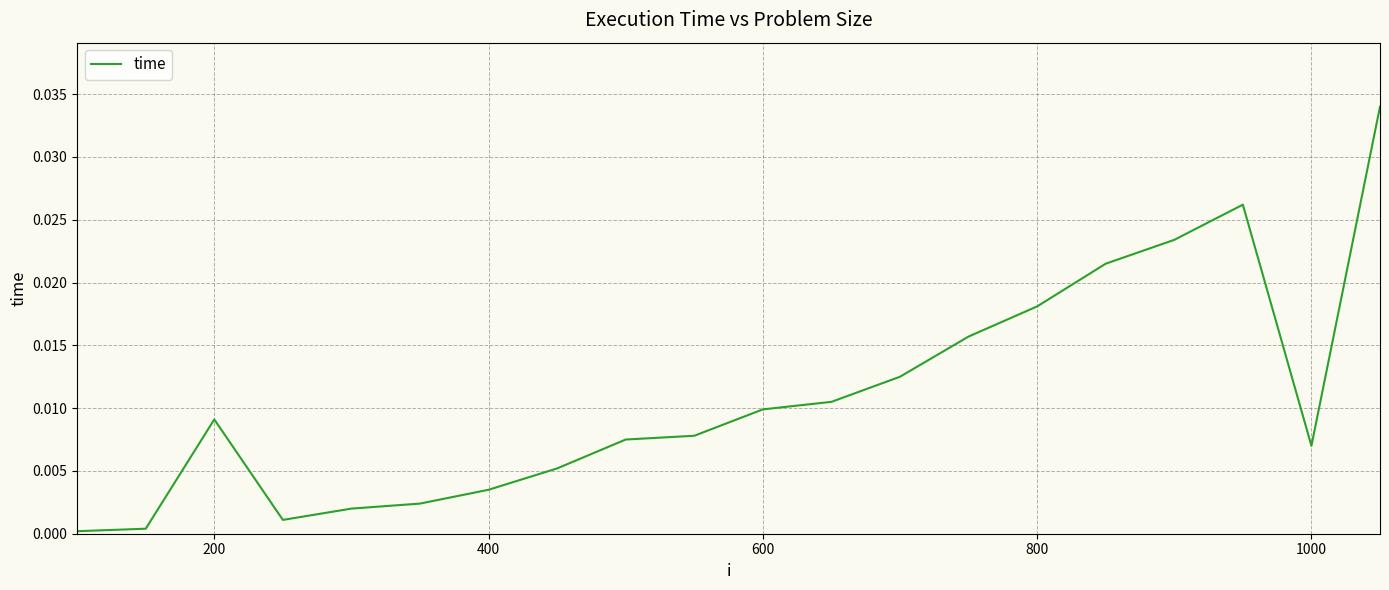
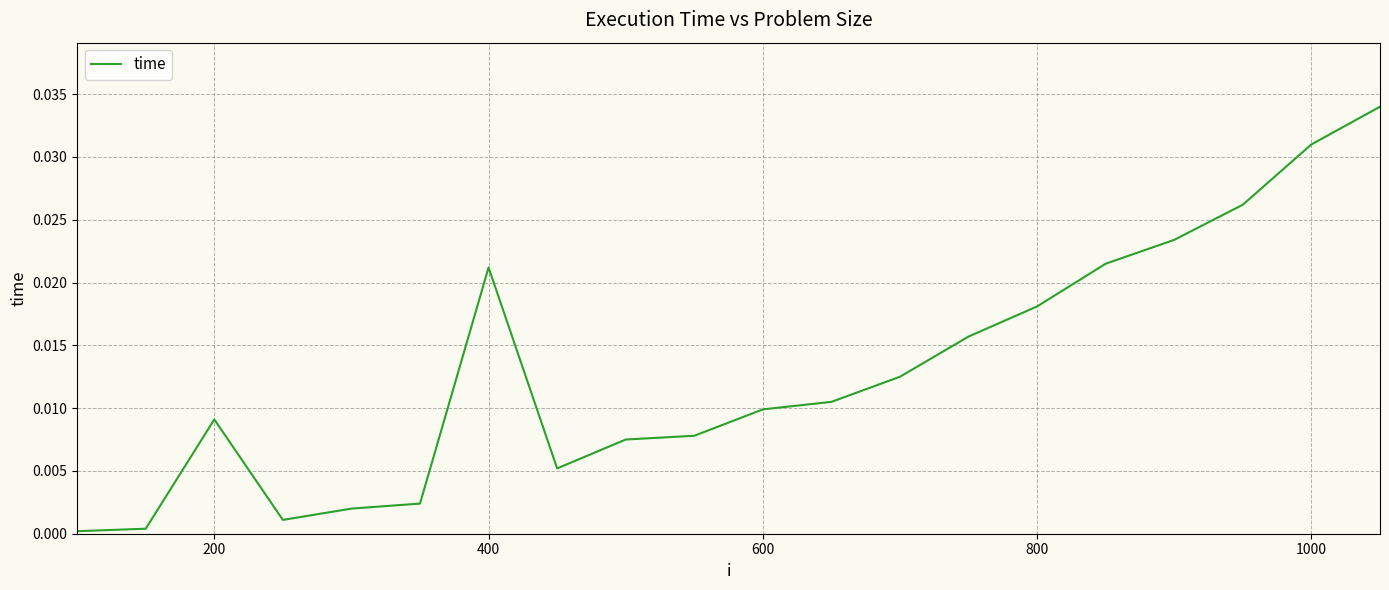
400: 0.0035 -> 0.0212
1000: 0.007 -> 0.031
